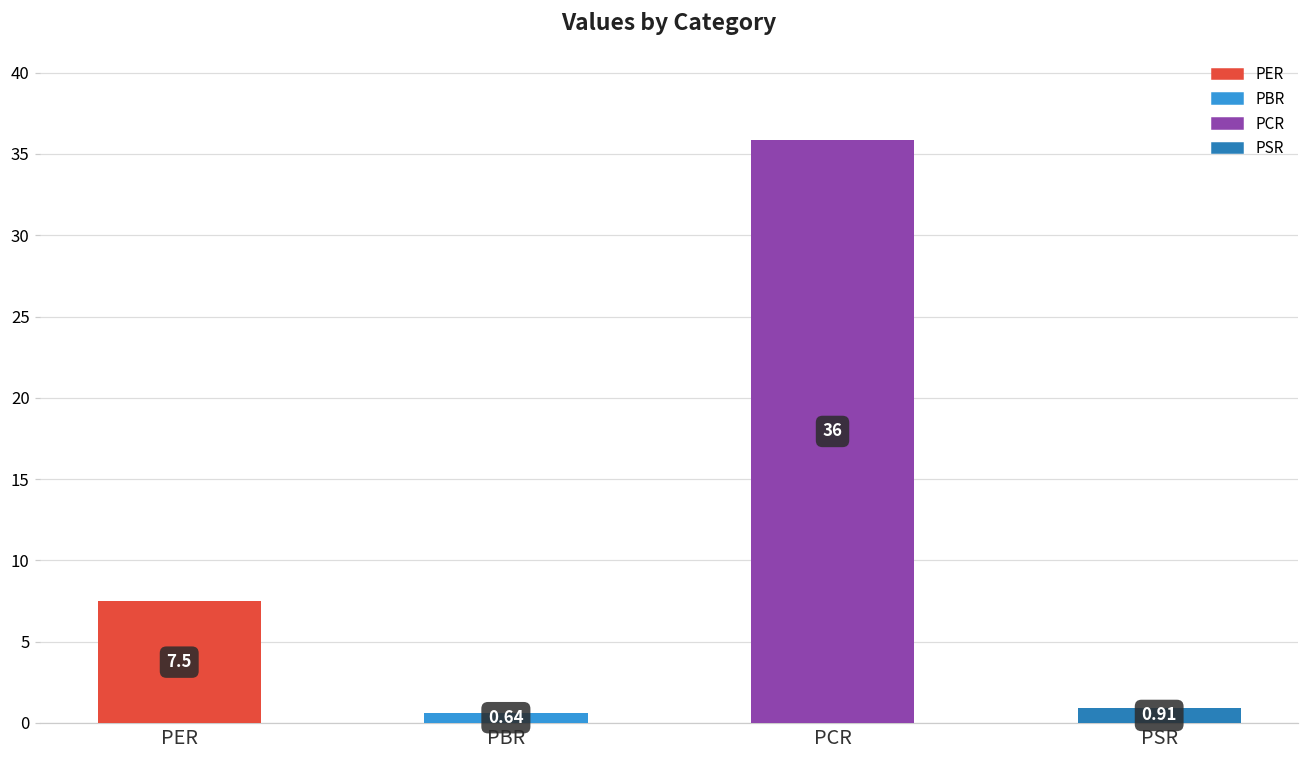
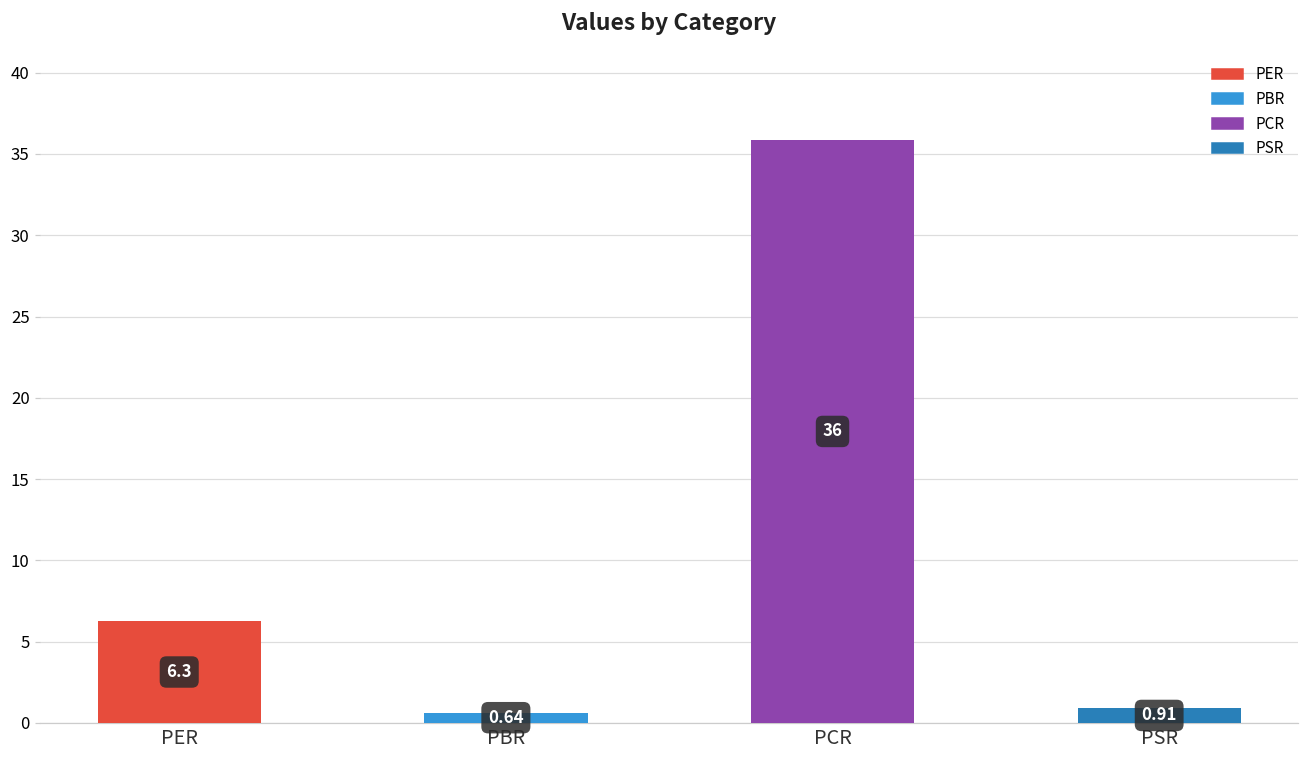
PER: 7.5 -> 6.3
